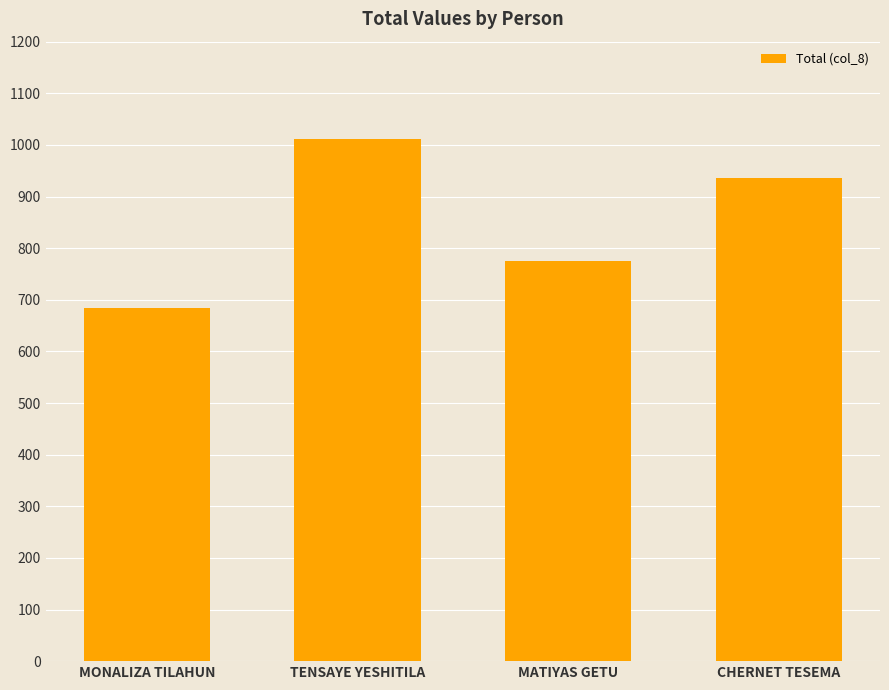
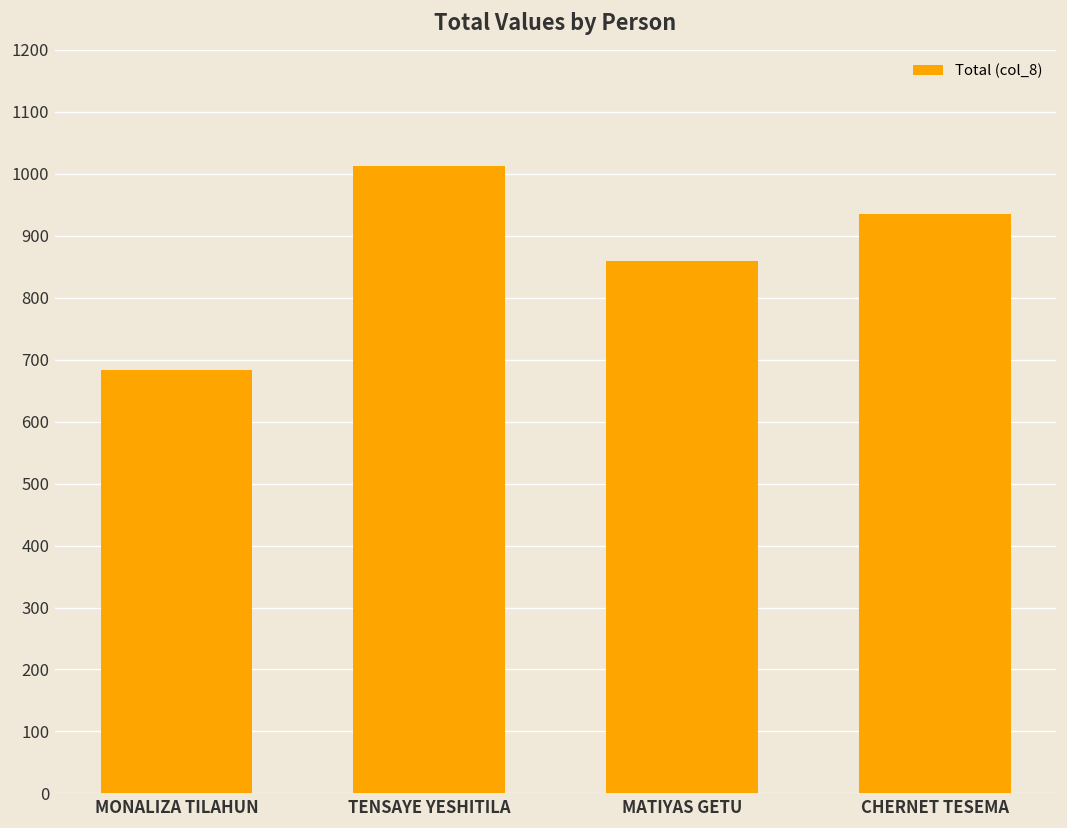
MATIYAS GETU: 780 -> 860
